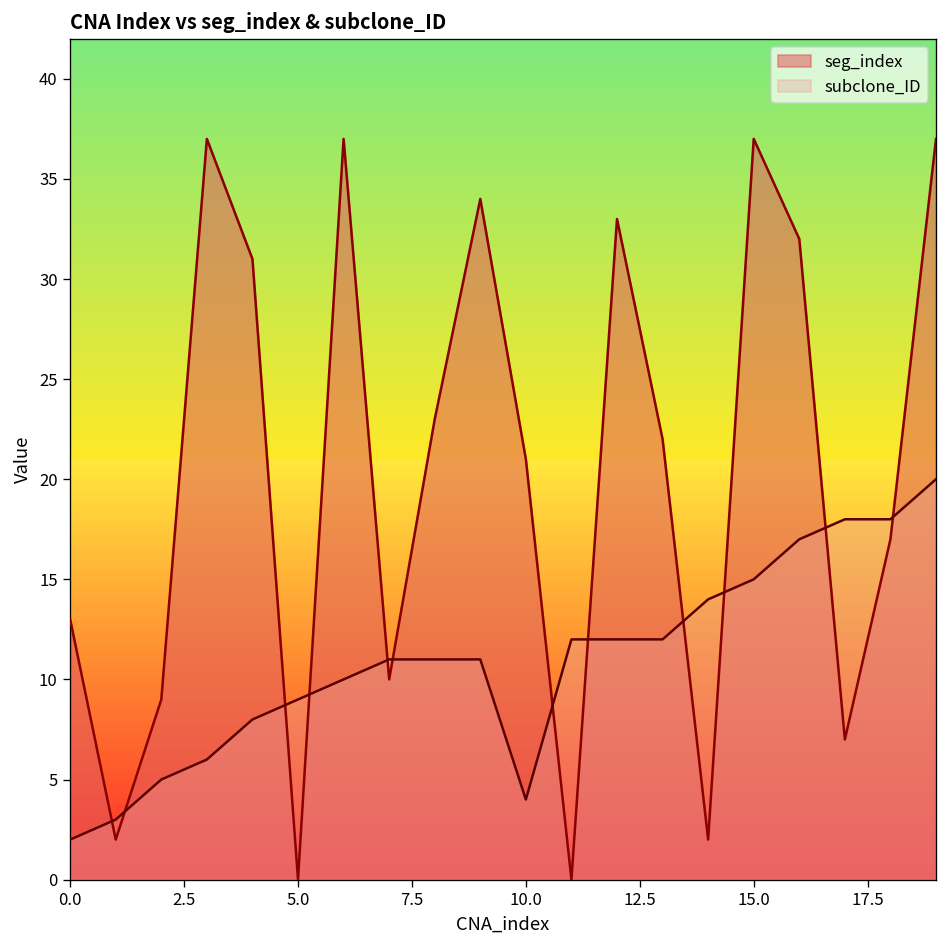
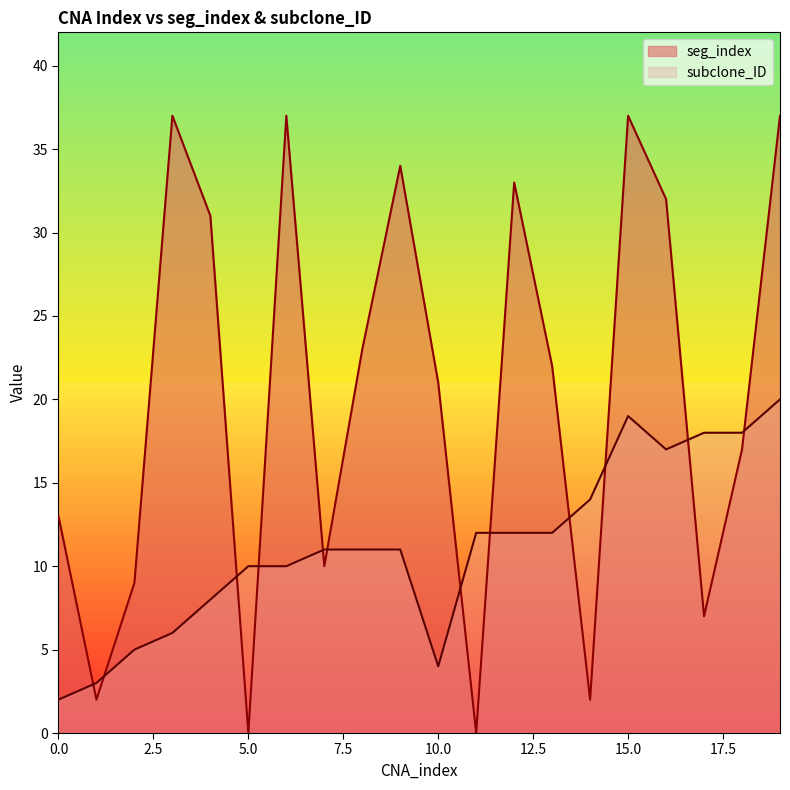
subclone_ID, 5.0: 9 -> 10
subclone_ID, 15.0: 15 -> 19
